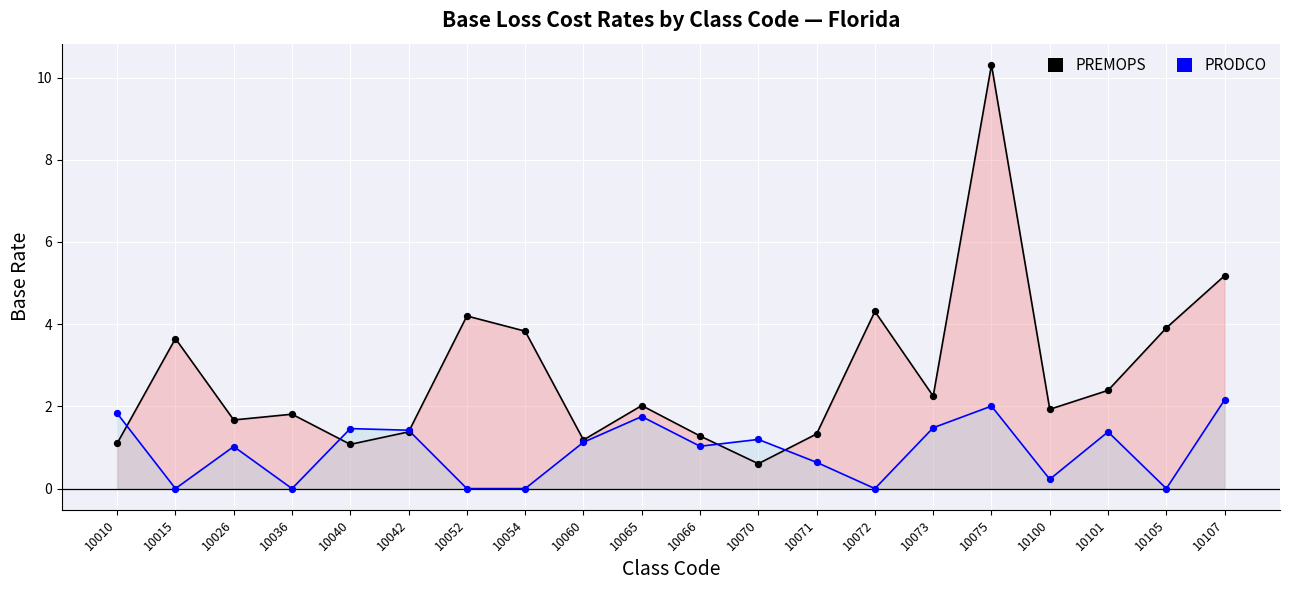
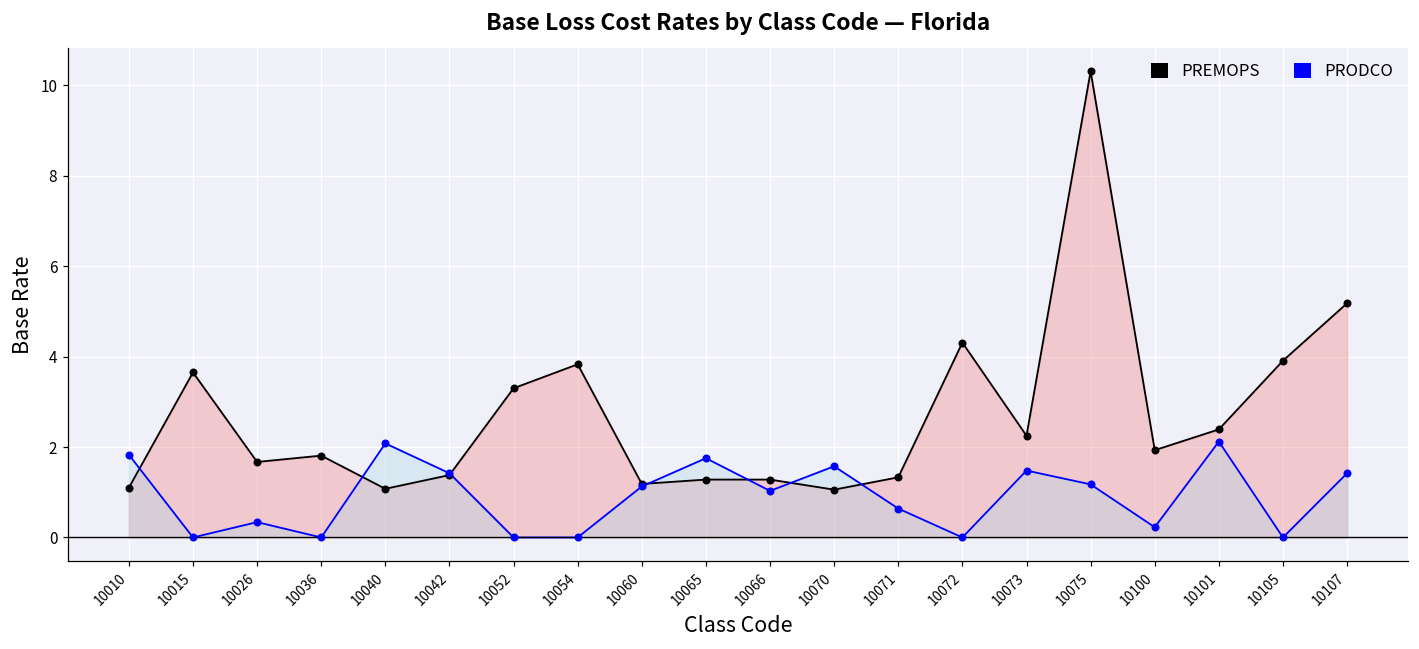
PRODCO, 10026: 1.0 -> 0.3
PRODCO, 10040: 1.5 -> 2.1
PREMOPS, 10052: 4.2 -> 3.3
PREMOPS, 10065: 2.0 -> 1.3
PREMOPS, 10070: 0.6 -> 1.1
PRODCO, 10070: 1.2 -> 1.6
PRODCO, 10075: 2.0 -> 1.2
PRODCO, 10101: 1.4 -> 2.1
PRODCO, 10107: 2.2 -> 1.4
